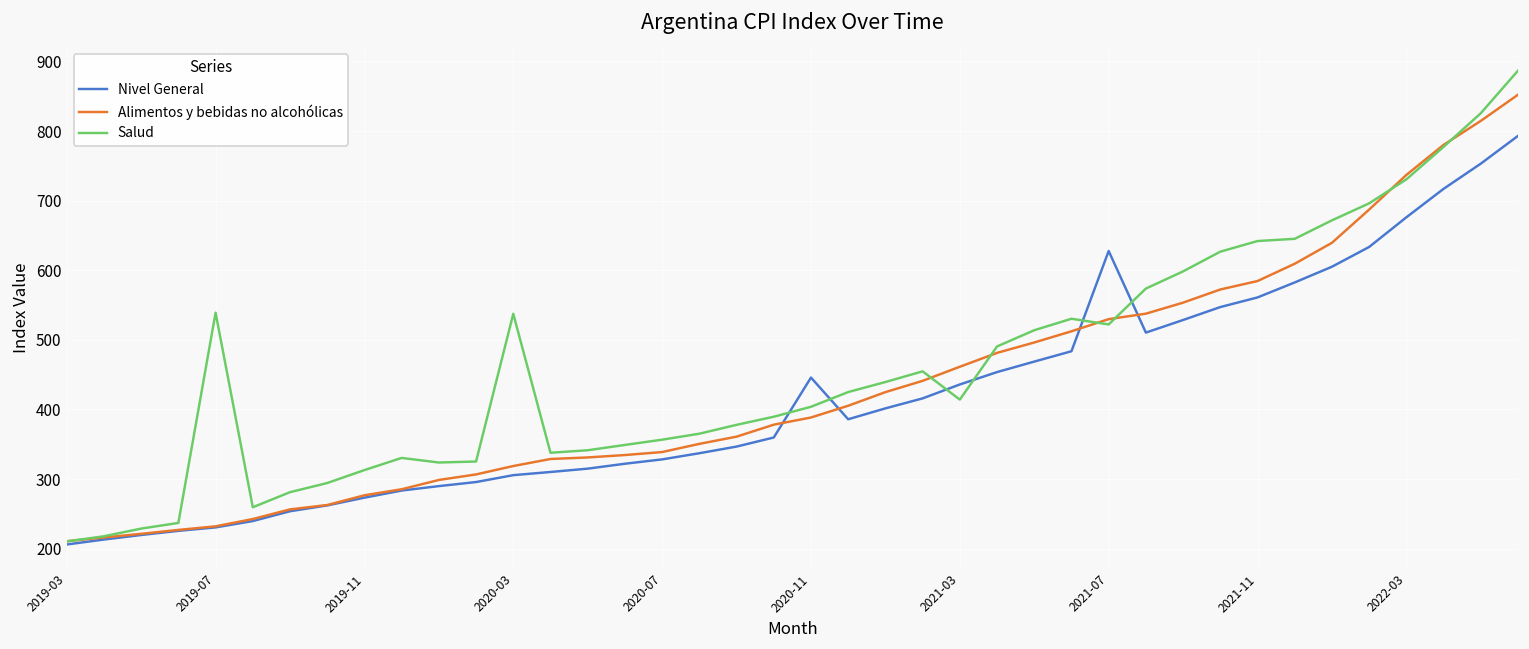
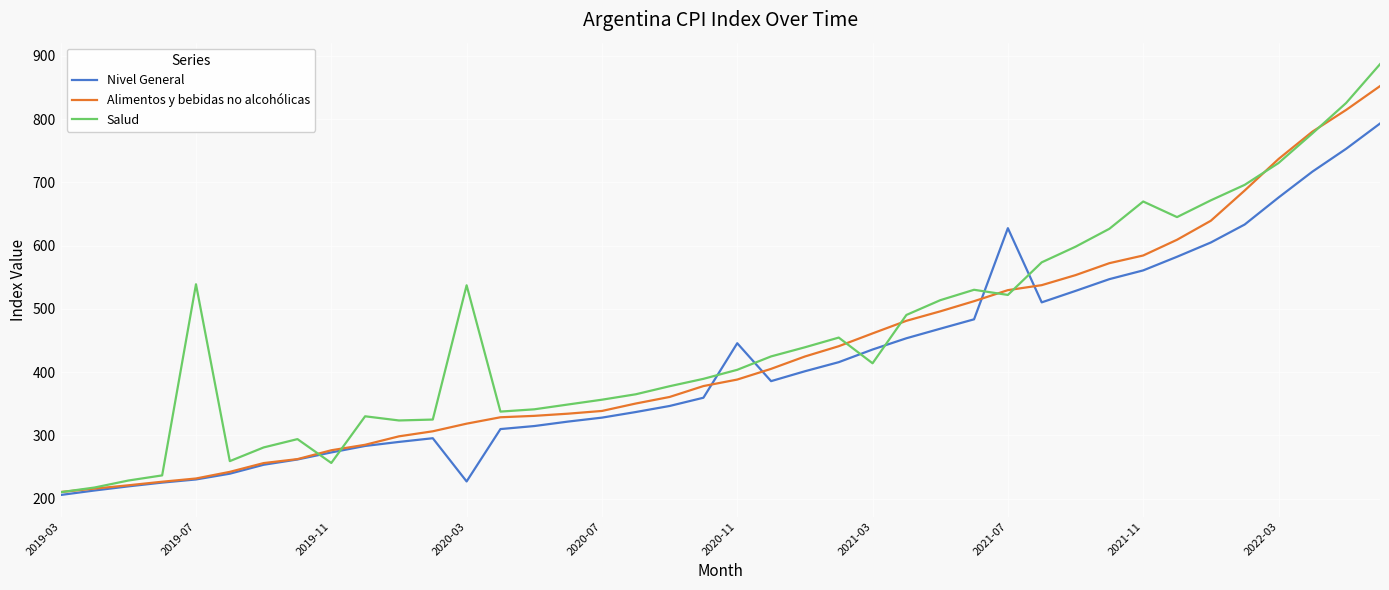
Salud, 2019-11: 310 -> 260
Nivel General, 2020-03: 310 -> 230
Salud, 2021-11: 640 -> 670
